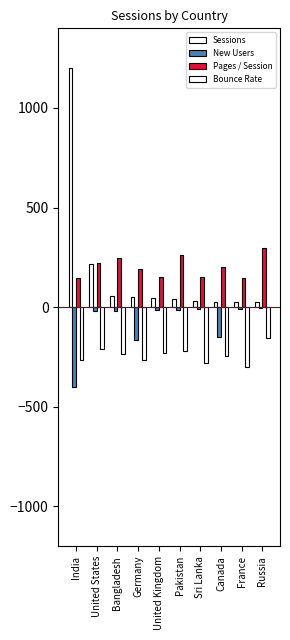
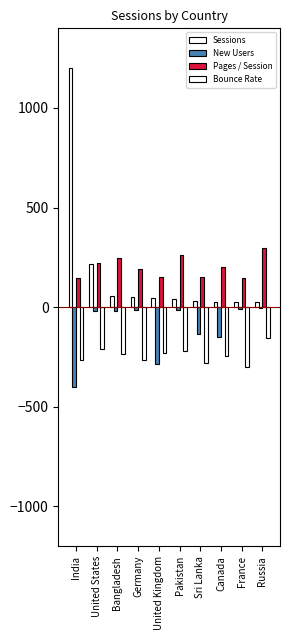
New Users, Germany: -170 -> -20
New Users, United Kingdom: -10 -> -280
New Users, Sri Lanka: -10 -> -140
